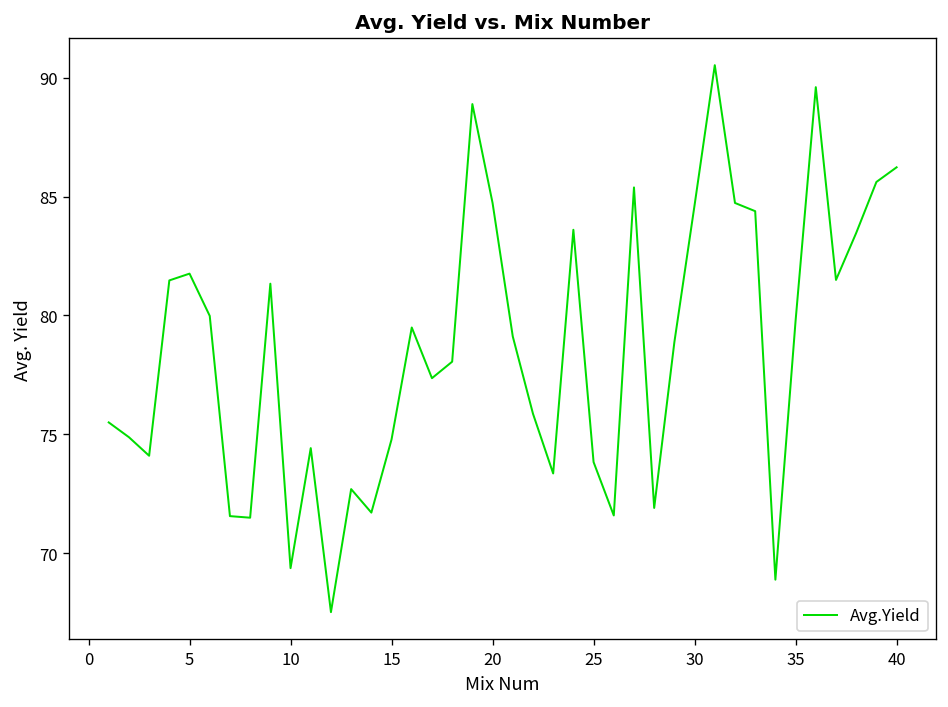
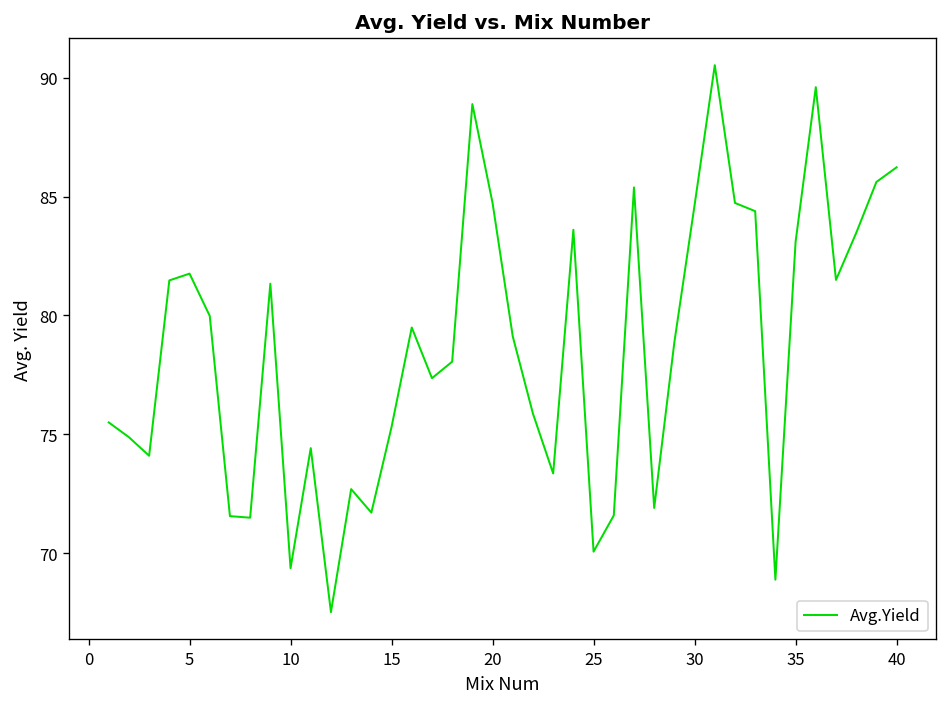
15: 74.8 -> 75.3
25: 73.8 -> 70.1
35: 79.8 -> 83.1
